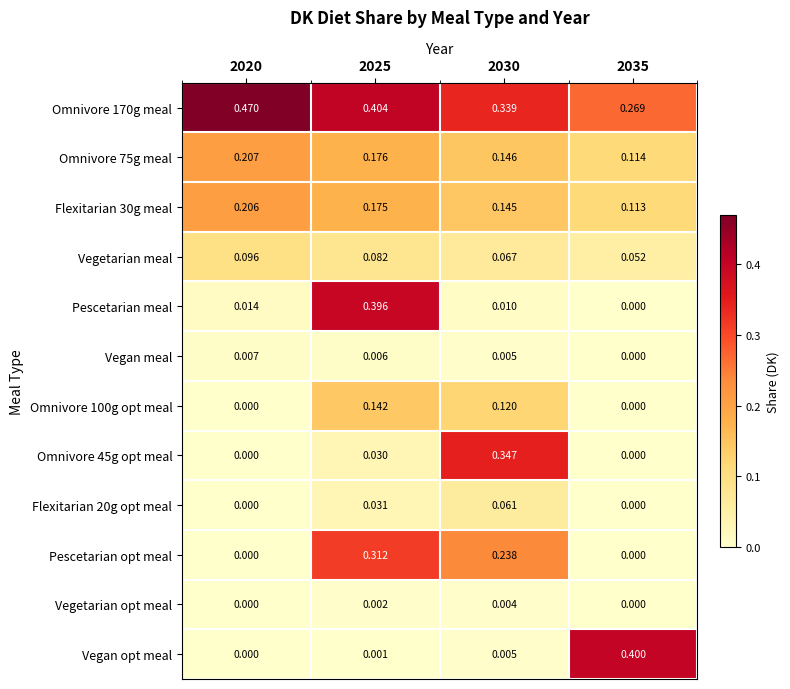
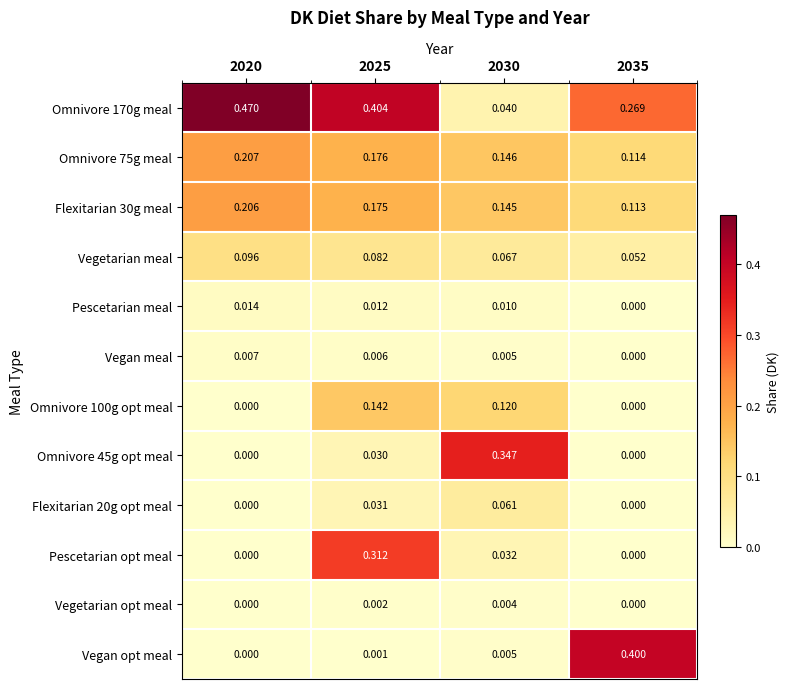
Omnivore 170g meal, 2030: 0.339 -> 0.040
Pescetarian meal, 2025: 0.396 -> 0.012
Pescetarian opt meal, 2030: 0.238 -> 0.032
